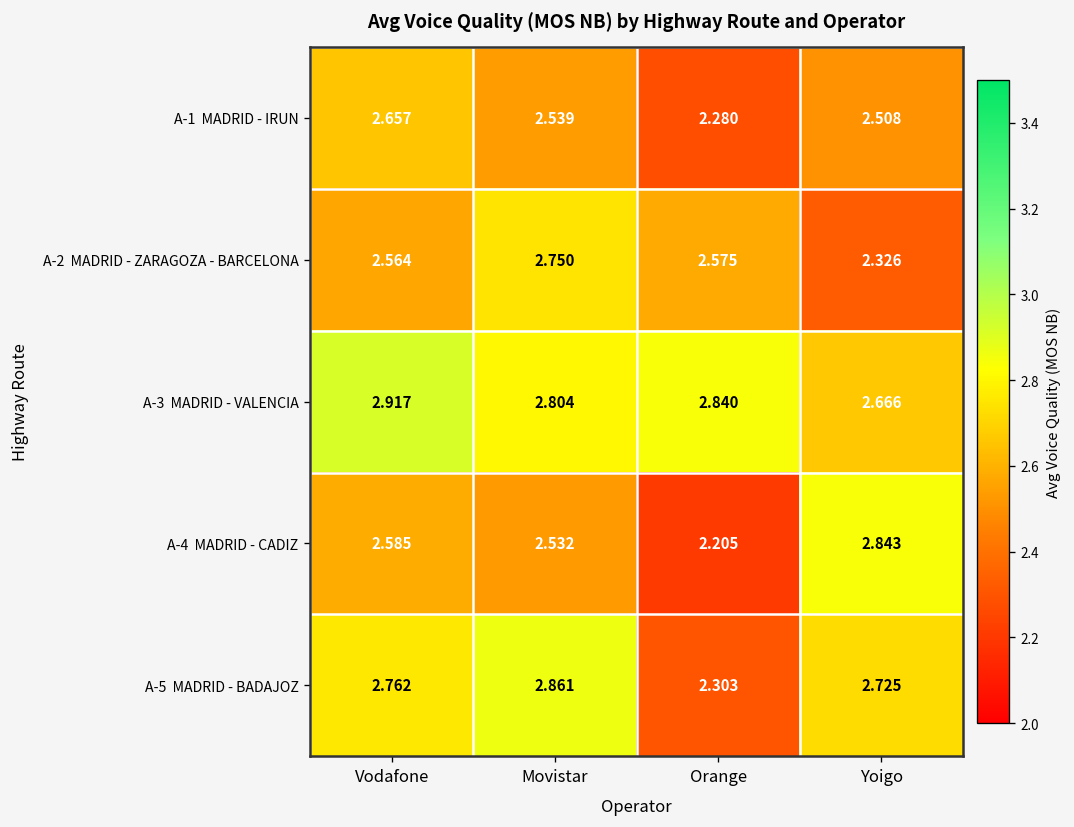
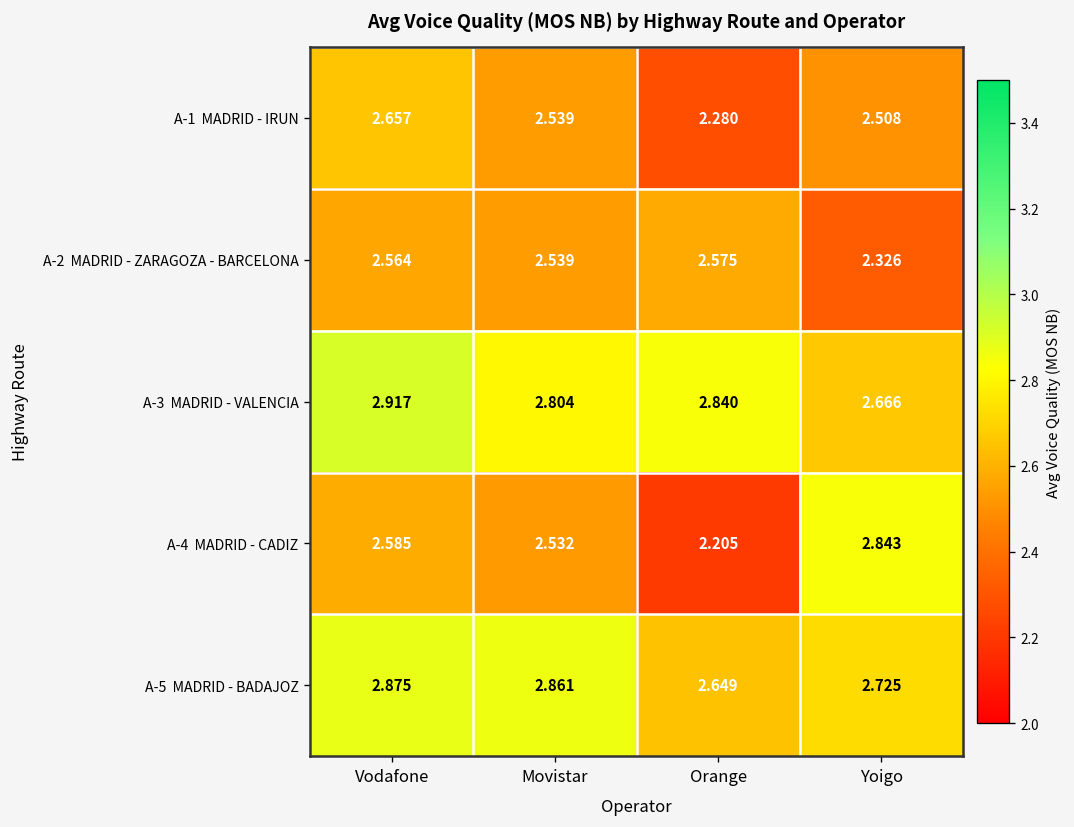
A-2 MADRID - ZARAGOZA - BARCELONA, Movistar: 2.750 -> 2.539
A-5 MADRID - BADAJOZ, Vodafone: 2.762 -> 2.875
A-5 MADRID - BADAJOZ, Orange: 2.303 -> 2.649
